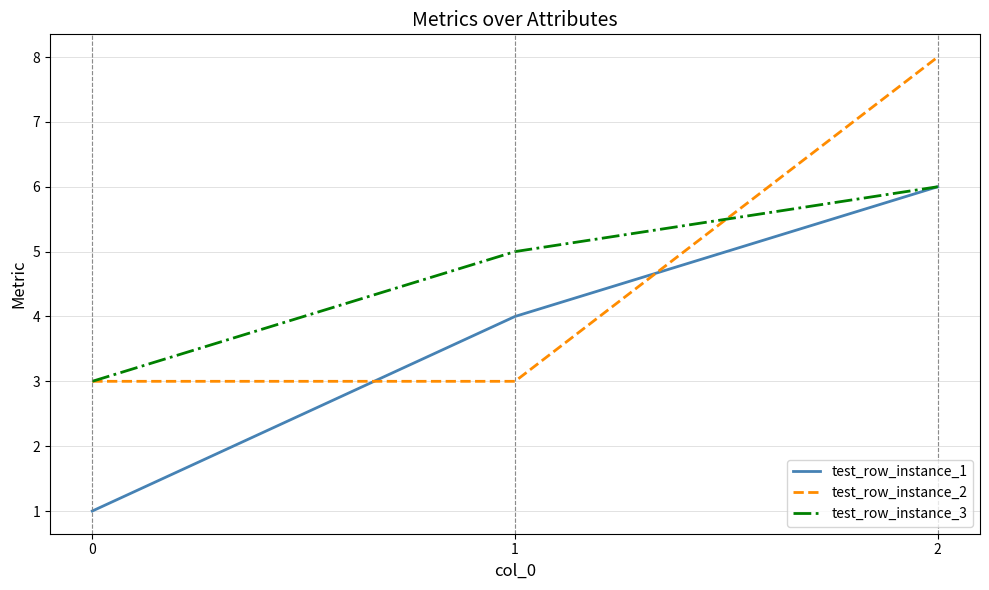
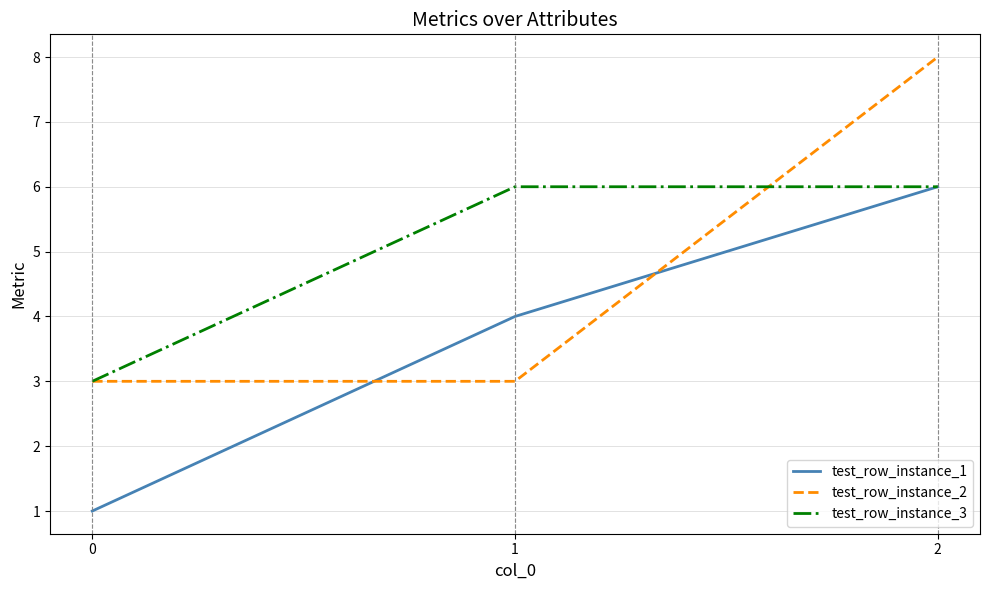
test_row_instance_3, 1: 5 -> 6
